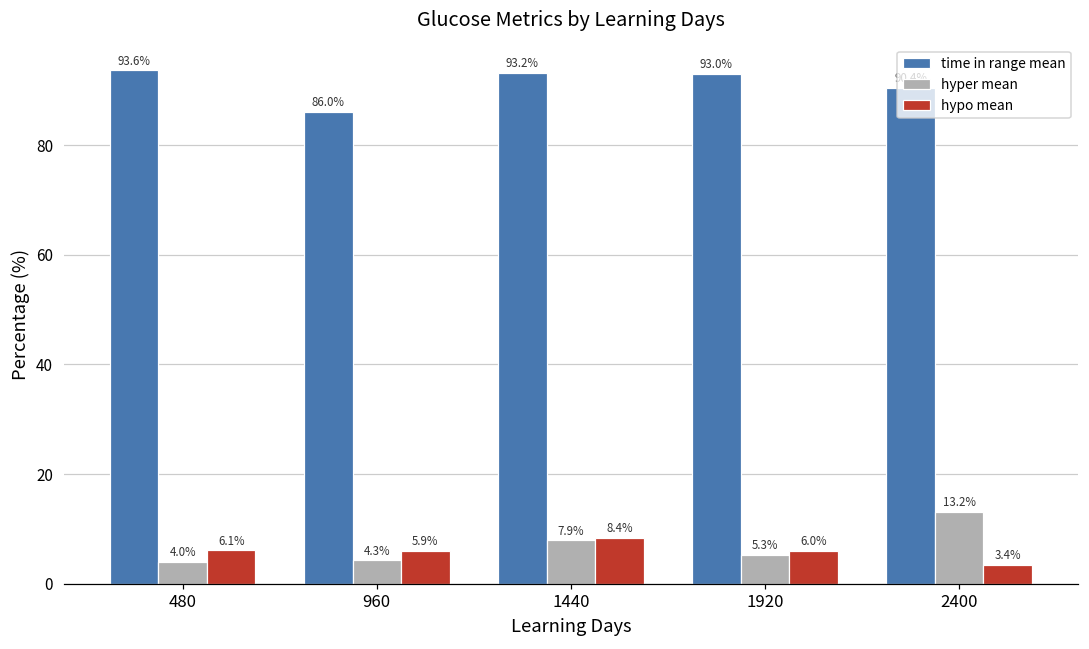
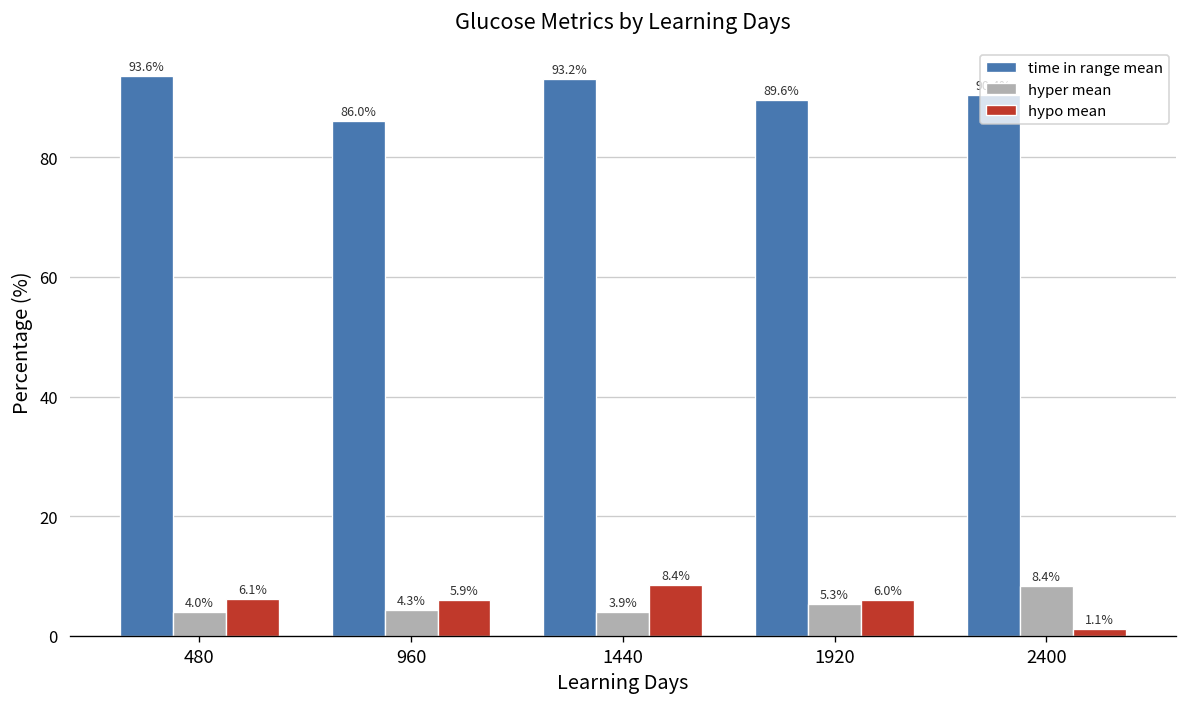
hyper mean, 1440: 7.9% -> 3.9%
time in range mean, 1920: 93.0% -> 89.6%
hyper mean, 2400: 13.2% -> 8.4%
hypo mean, 2400: 3.4% -> 1.1%
